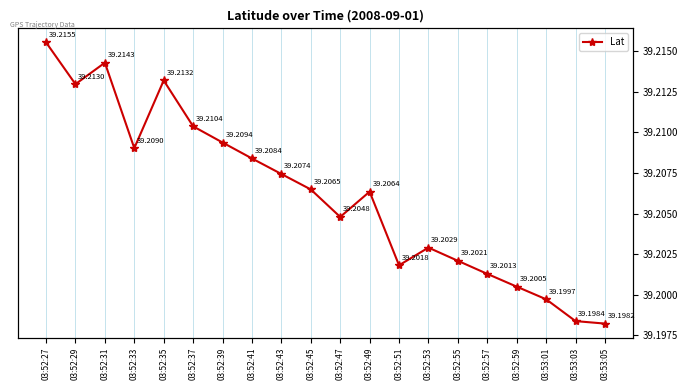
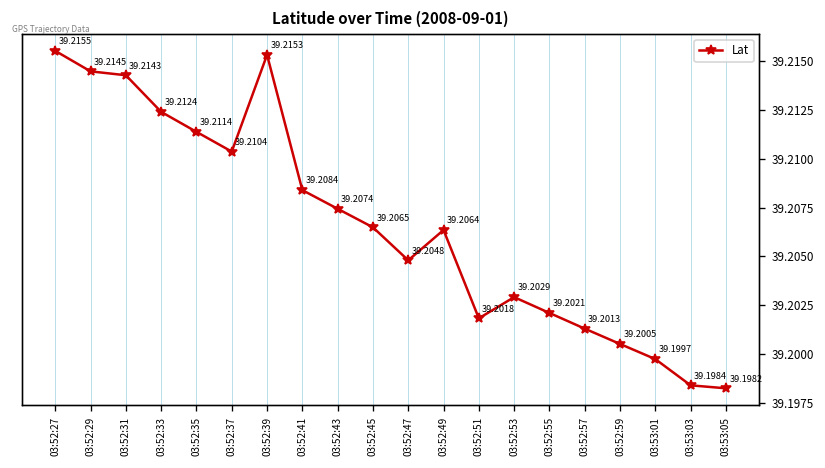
03:52:29: 39.2130 -> 39.2145
03:52:33: 39.2090 -> 39.2124
03:52:35: 39.2132 -> 39.2114
03:52:39: 39.2094 -> 39.2153
